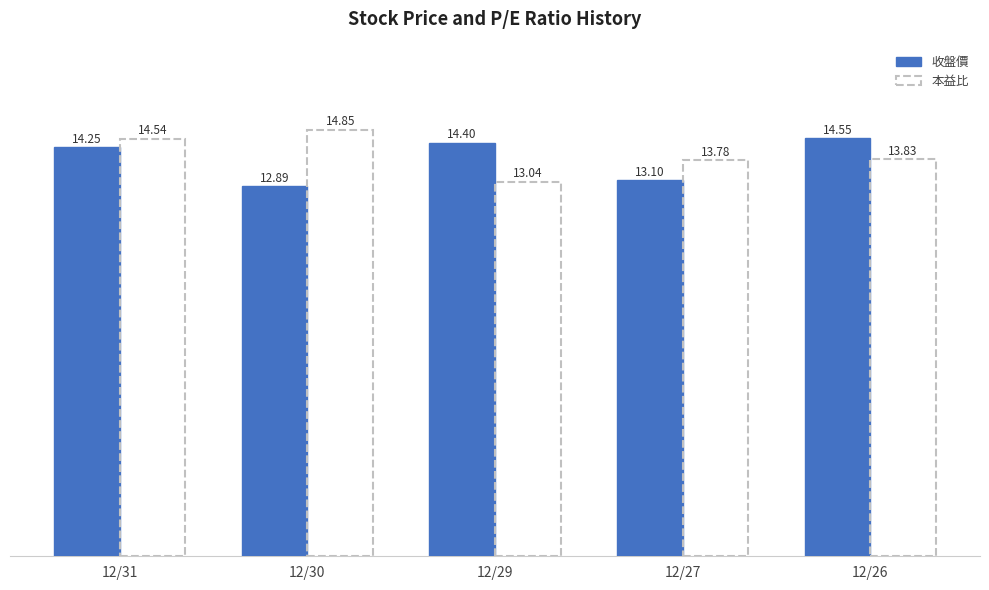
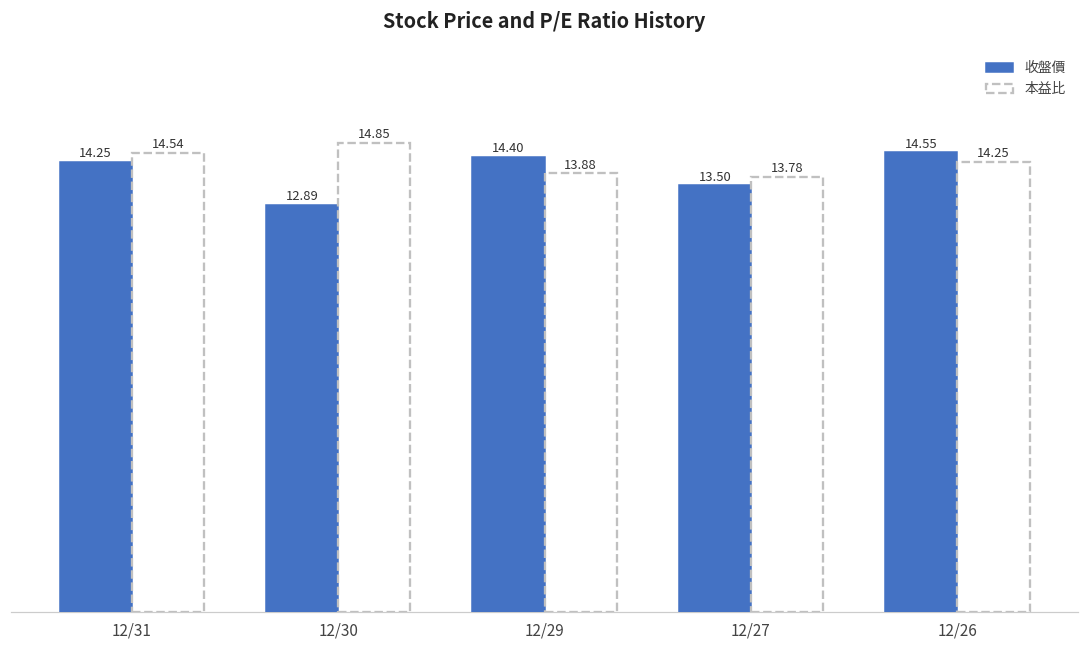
本益比, 12/29: 13.04 -> 13.88
收盤價, 12/27: 13.10 -> 13.50
本益比, 12/26: 13.83 -> 14.25
